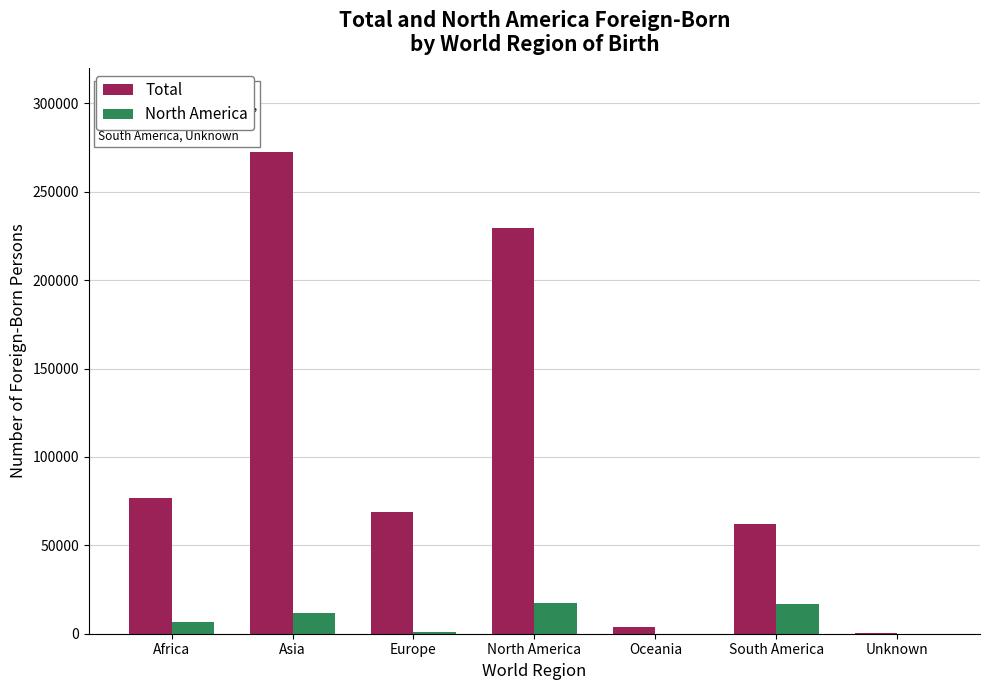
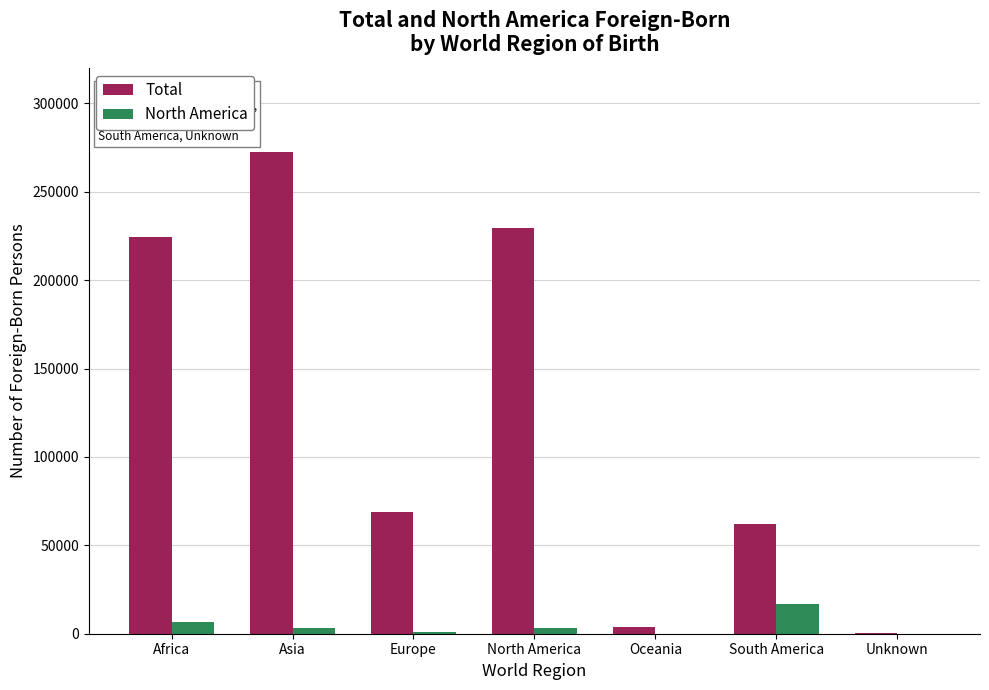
Total, Africa: 77000 -> 225000
North America, Asia: 12000 -> 3000
North America, North America: 17000 -> 3000
